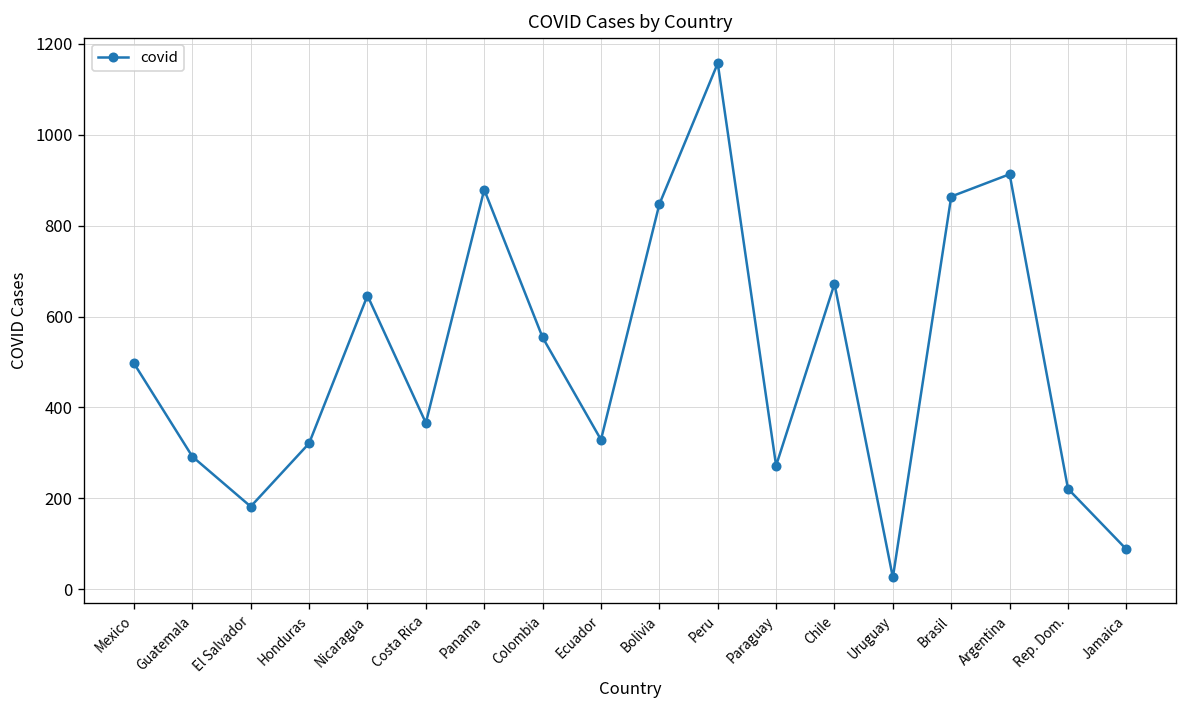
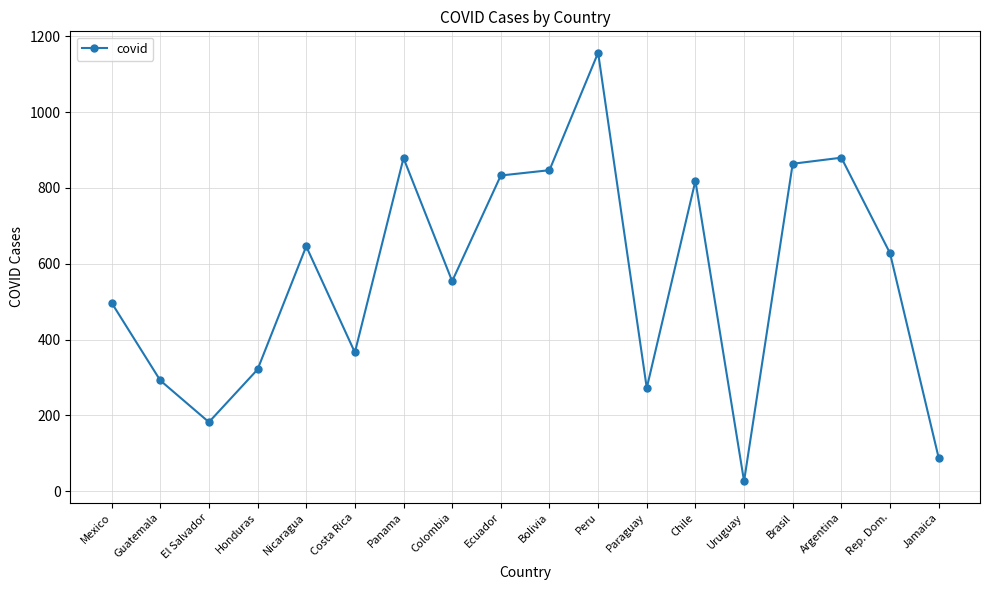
Ecuador: 330 -> 830
Chile: 670 -> 820
Argentina: 910 -> 880
Rep. Dom.: 220 -> 630
